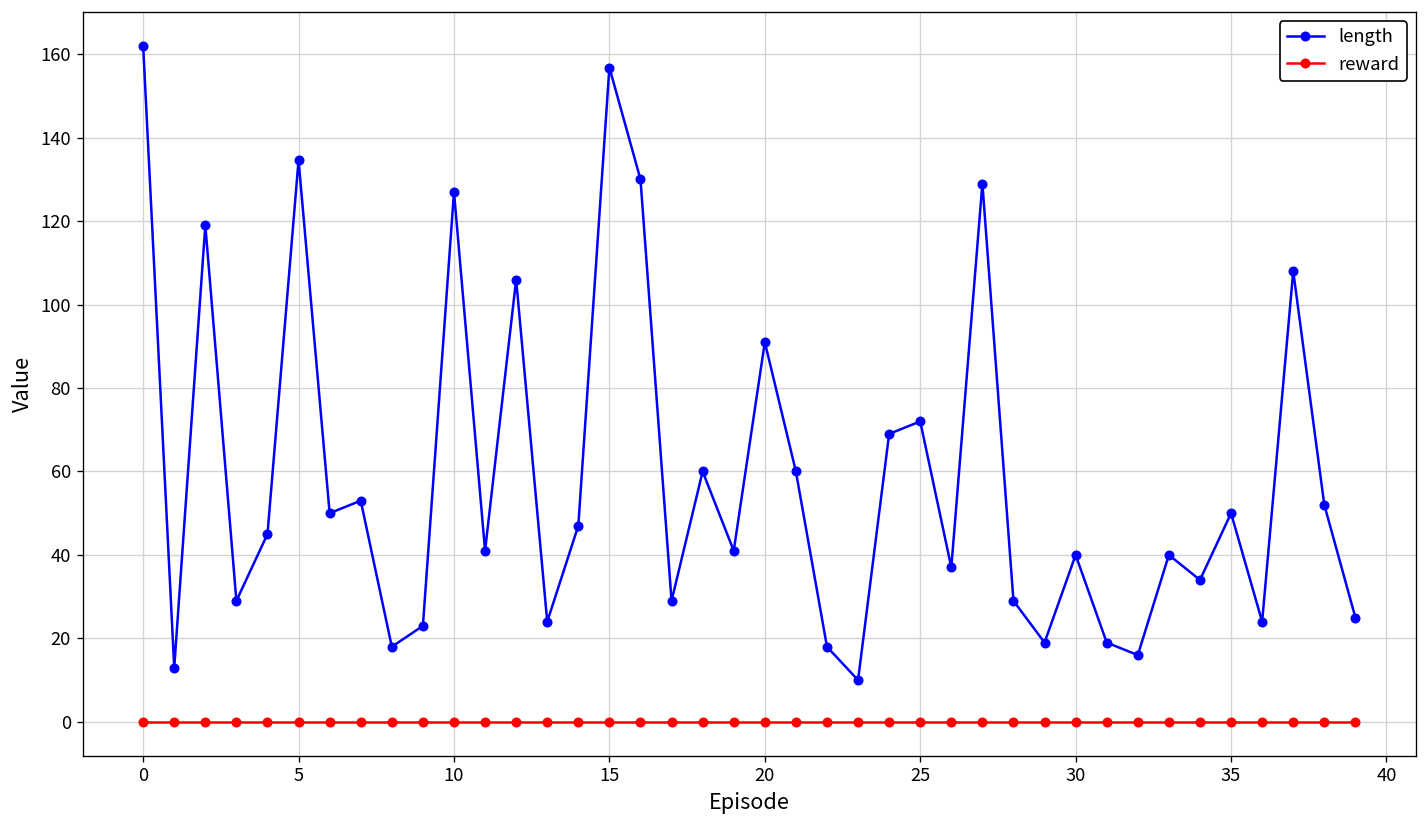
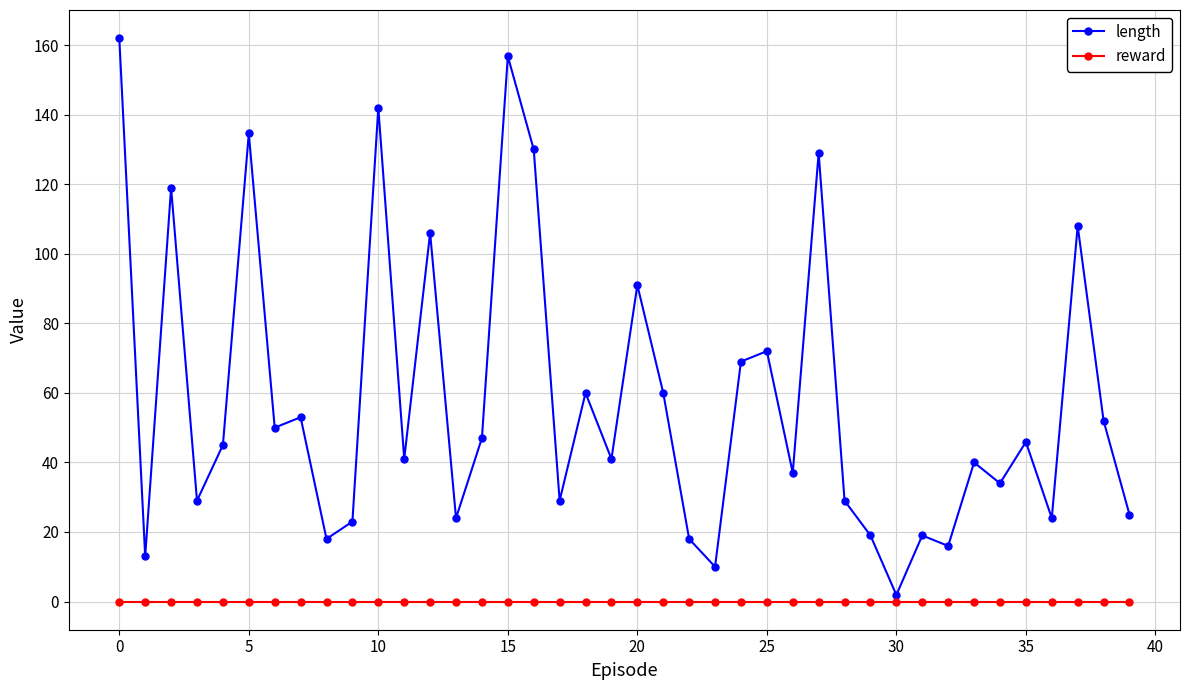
length, 10: 127 -> 142
length, 30: 40 -> 2
length, 35: 50 -> 46
